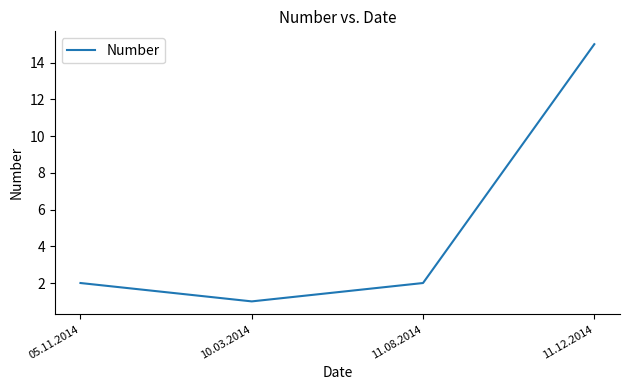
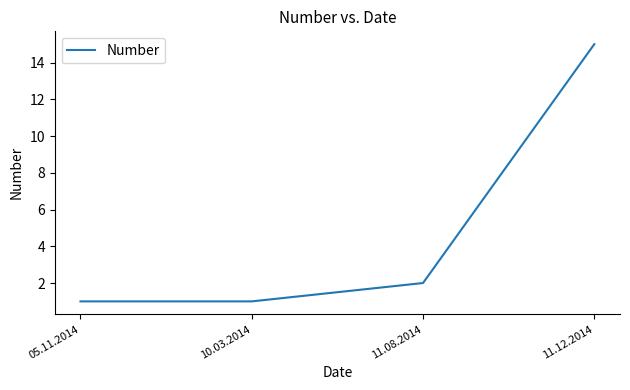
05.11.2014: 2 -> 1
